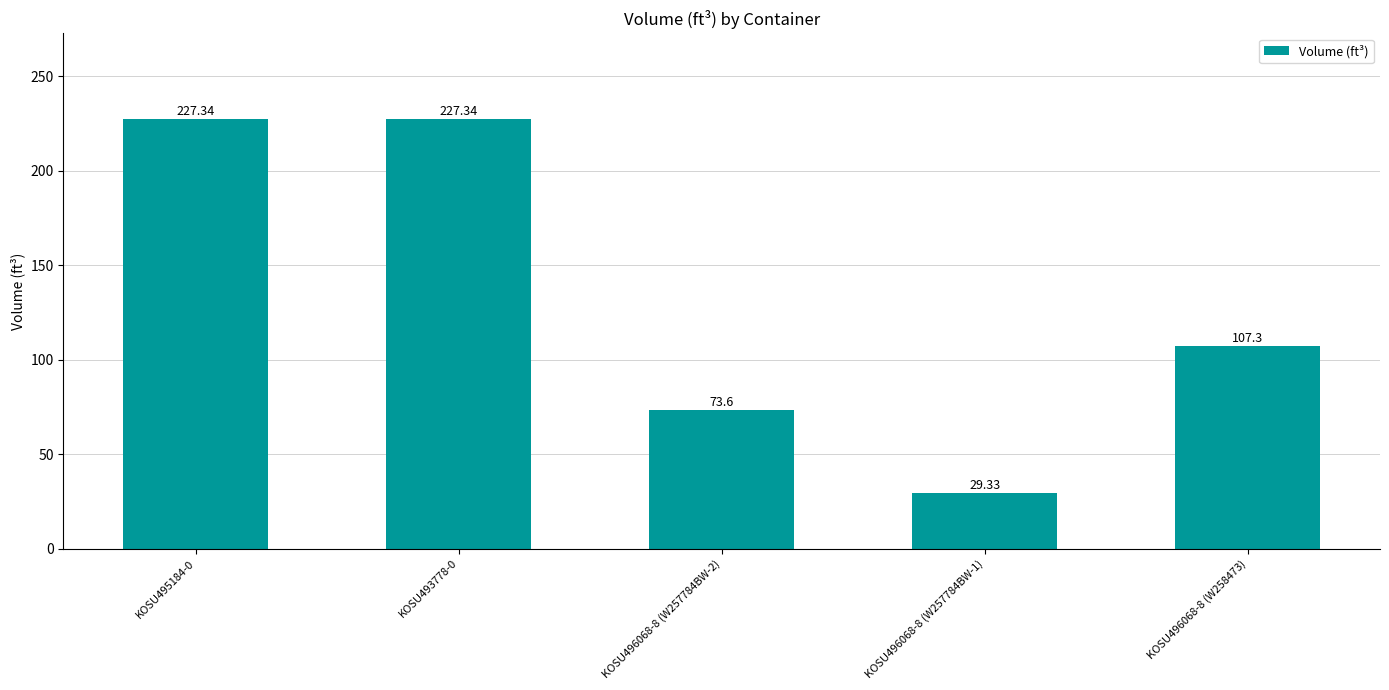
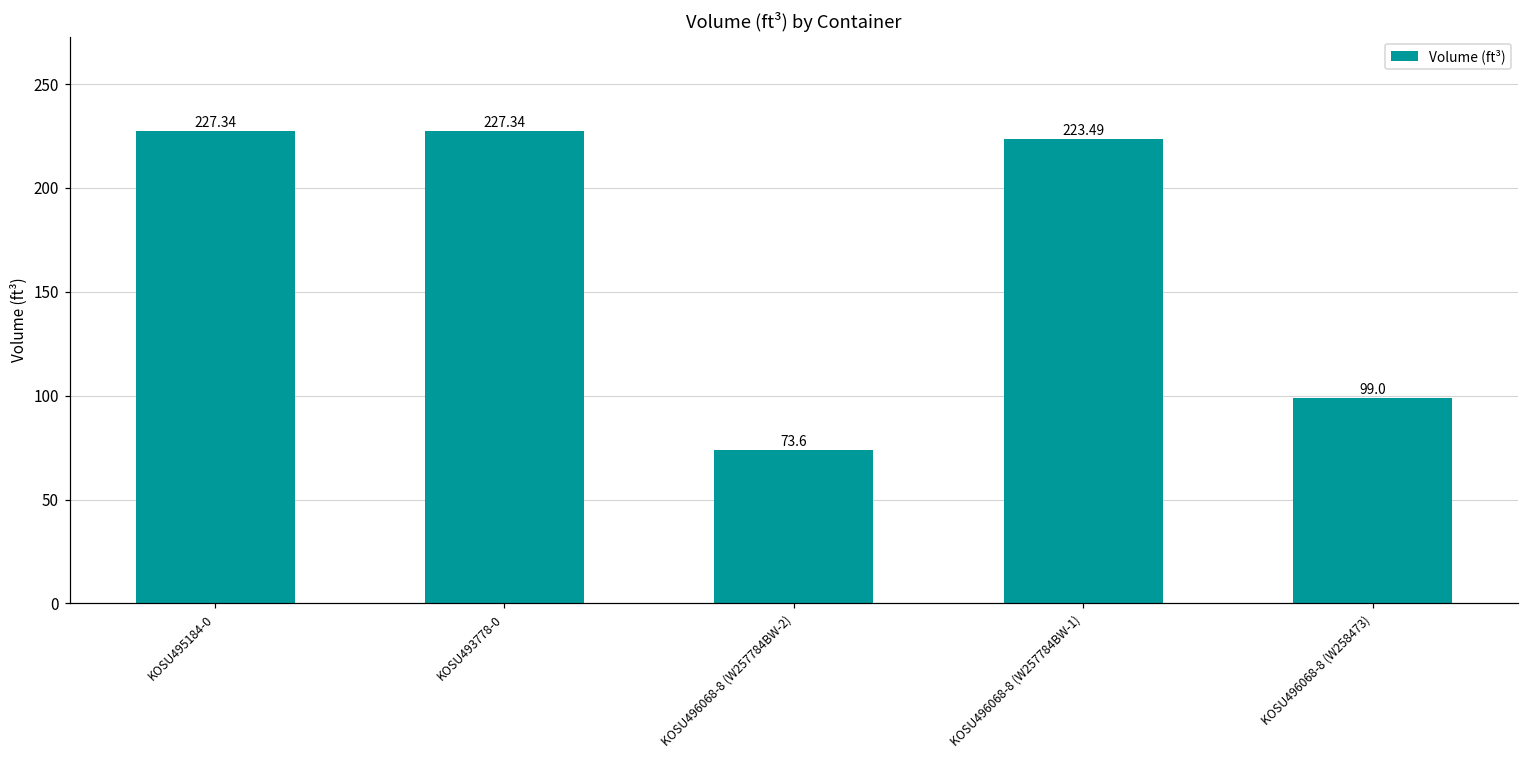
KOSU496068-8 (W257784BW-1): 29.33 -> 223.49
KOSU496068-8 (W258473): 107.3 -> 99.0
